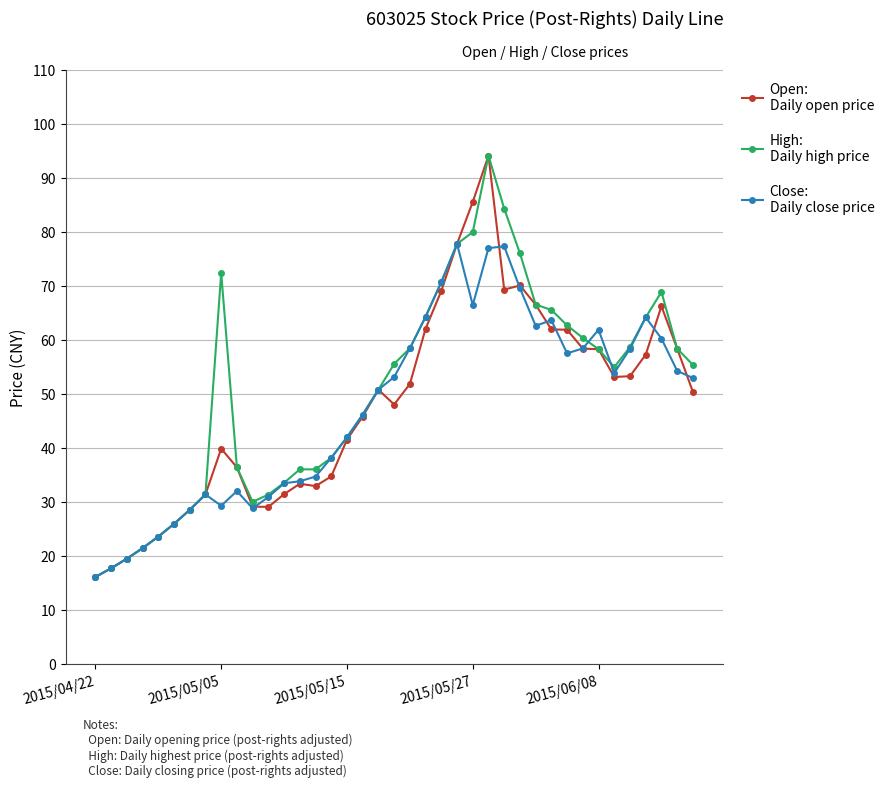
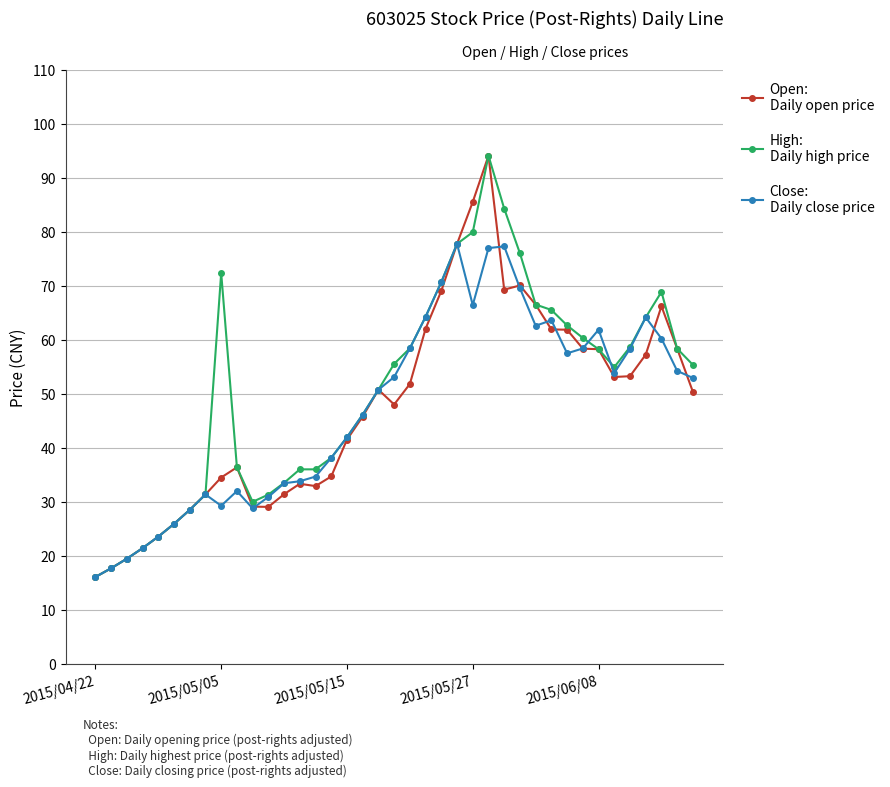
Open: Daily open price, 2015/05/05: 40 -> 34
